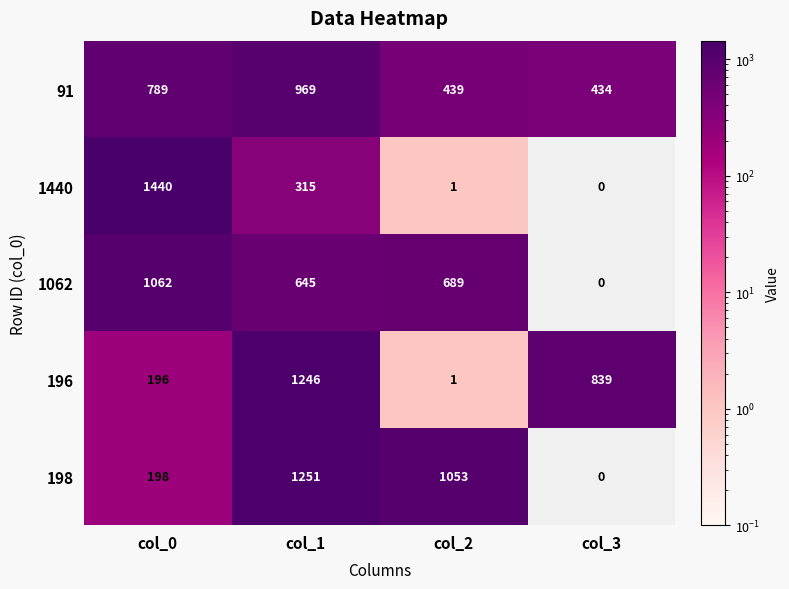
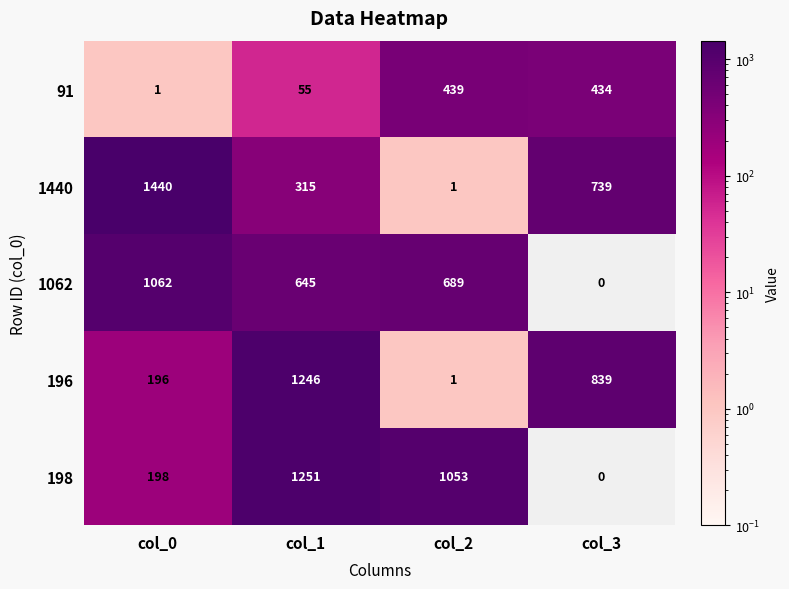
91, col_0: 789 -> 1
91, col_1: 969 -> 55
1440, col_3: 0 -> 739
